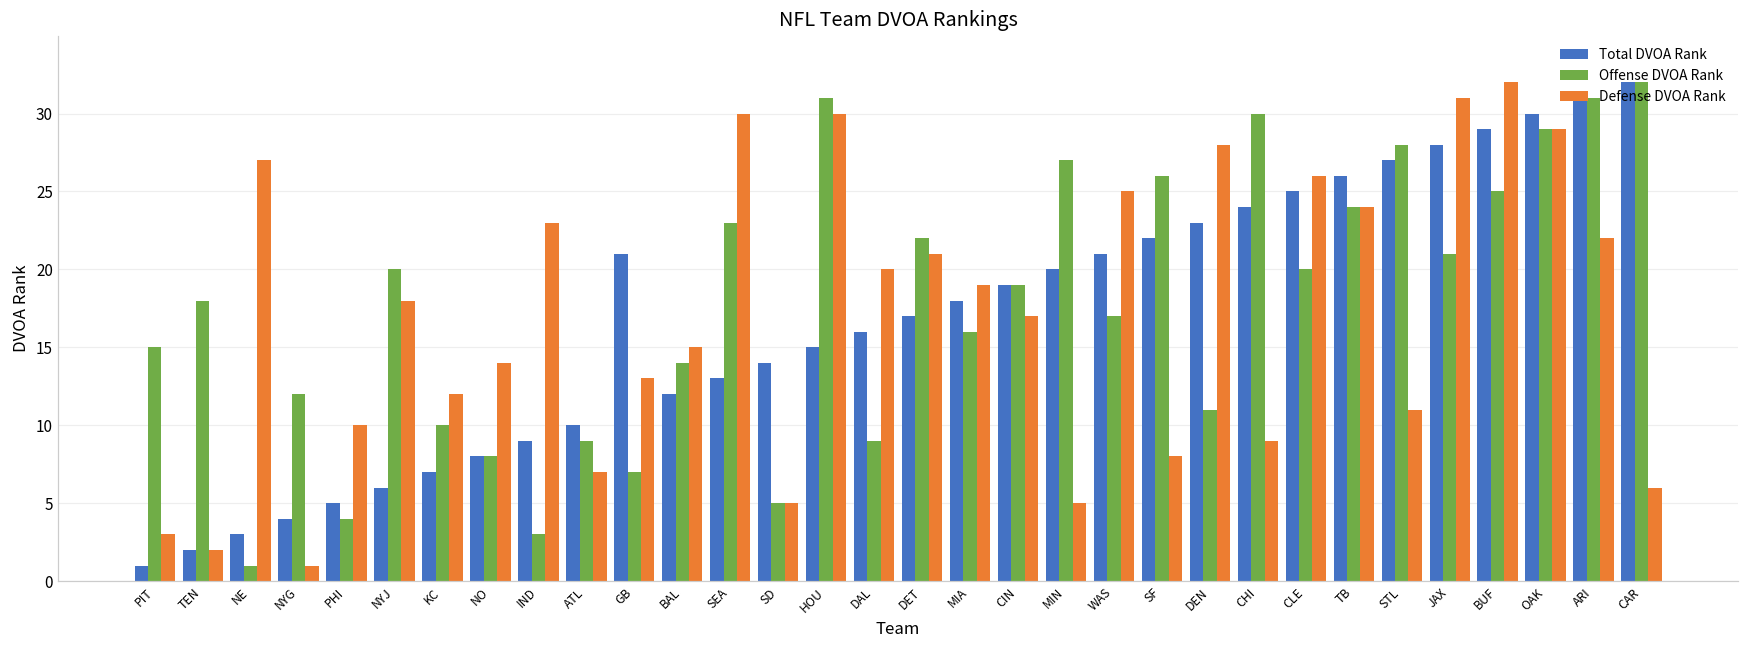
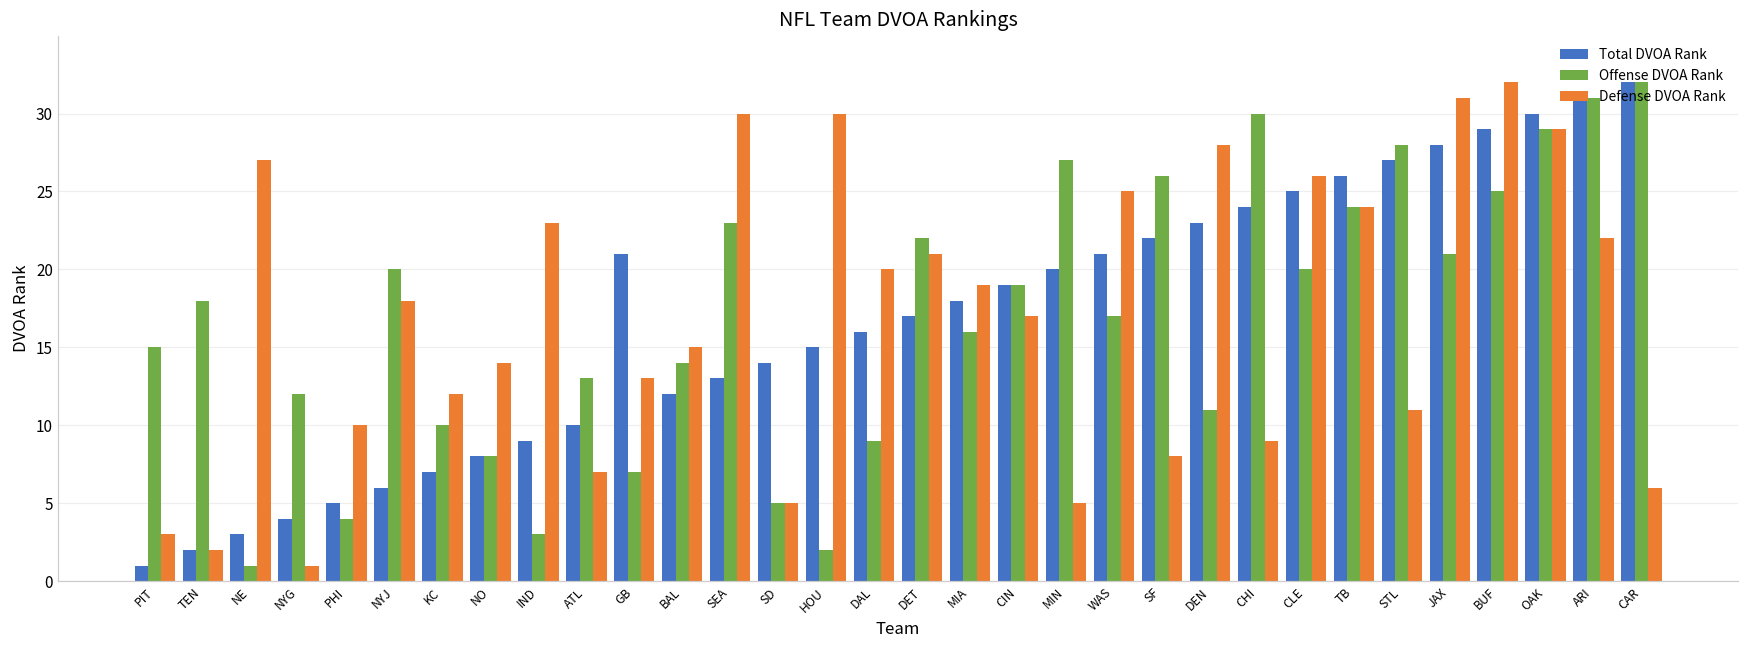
Offense DVOA Rank, ATL: 9 -> 13
Offense DVOA Rank, HOU: 31 -> 2
